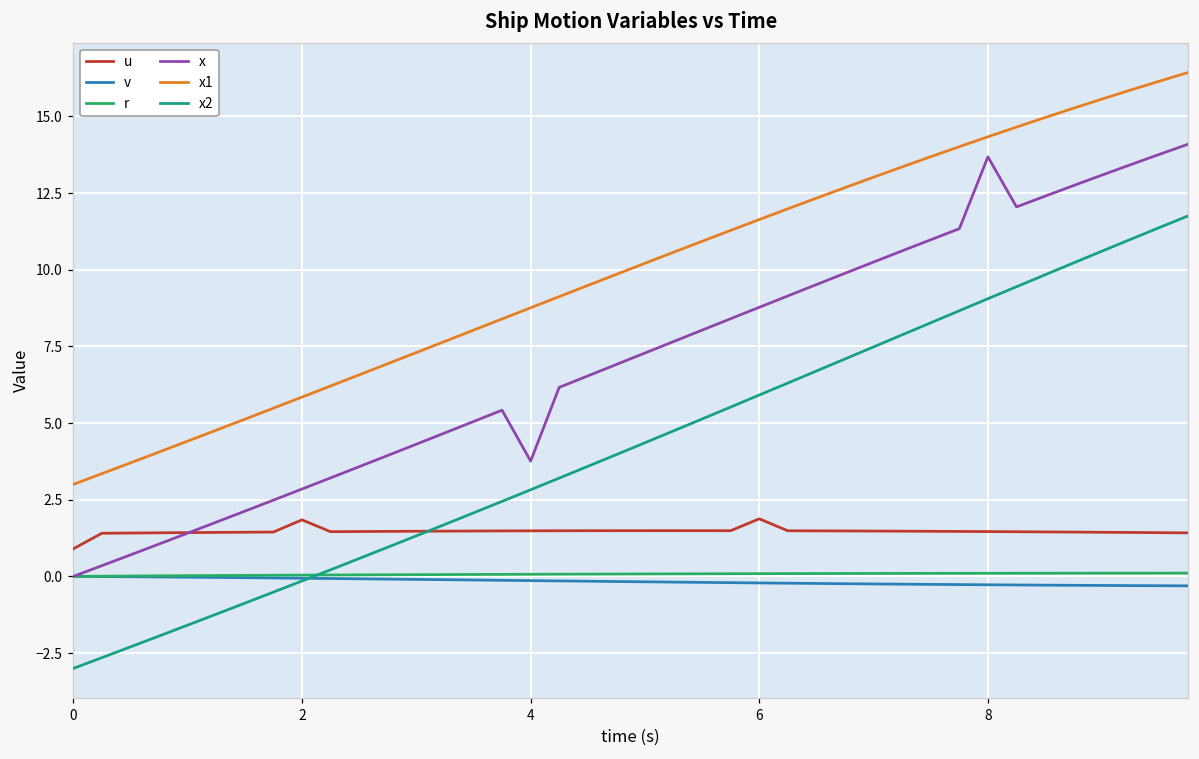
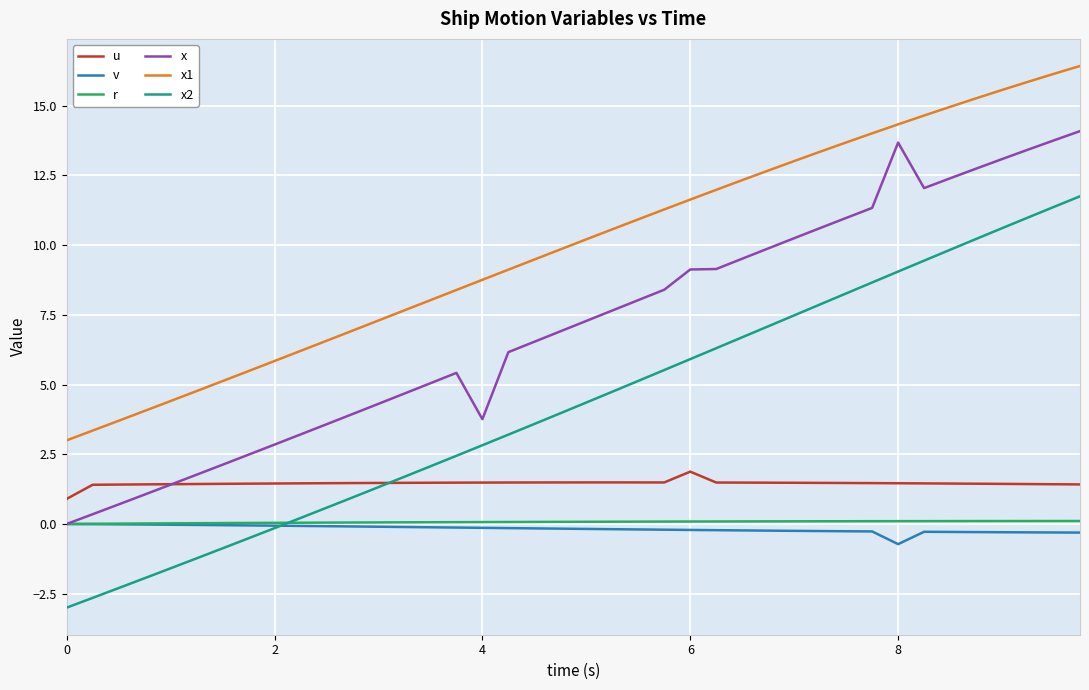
u, 2: 1.8 -> 1.5
x, 6: 8.8 -> 9.1
v, 8: -0.3 -> -0.7
